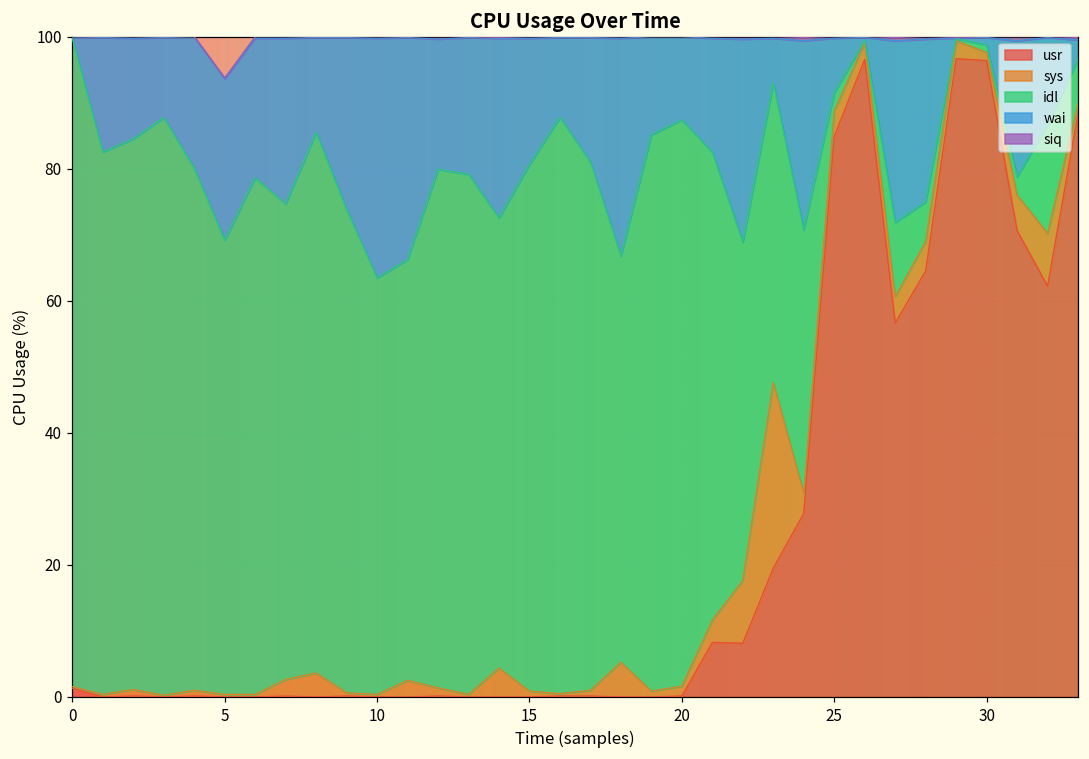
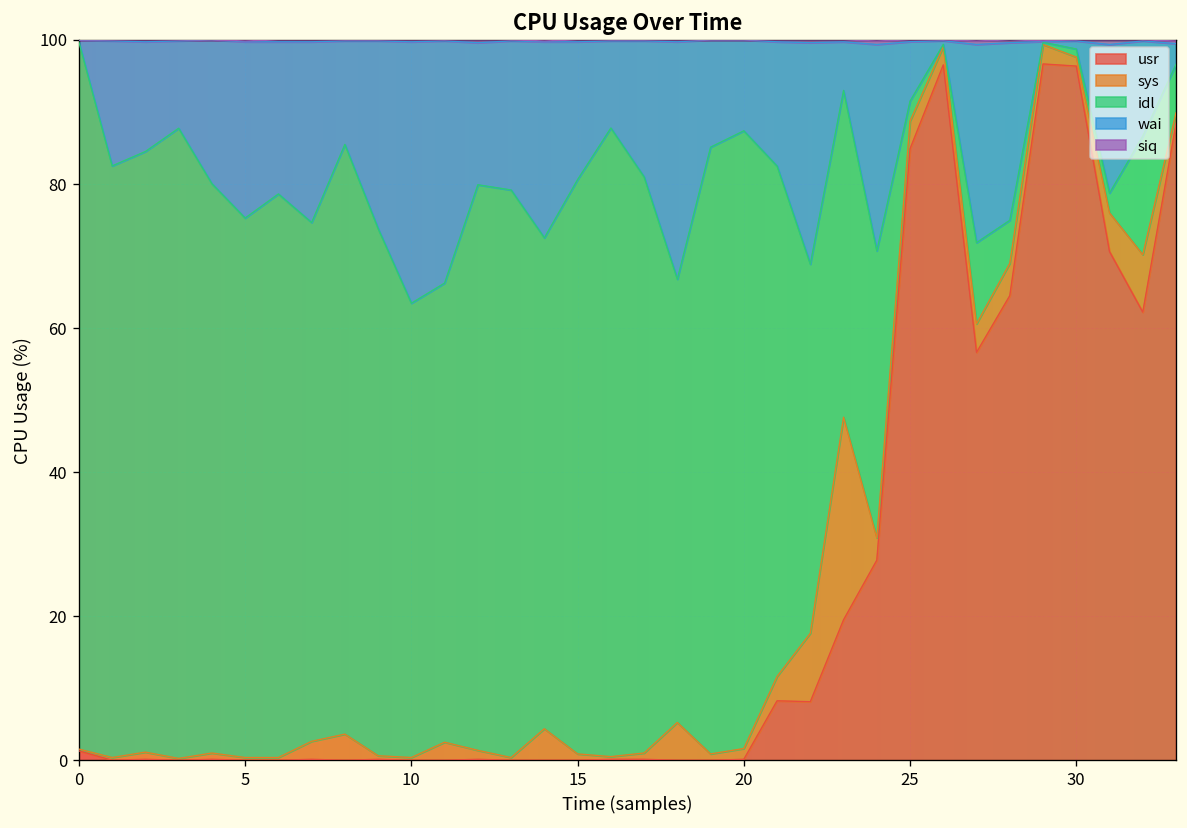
idl, 5: 69 -> 75
